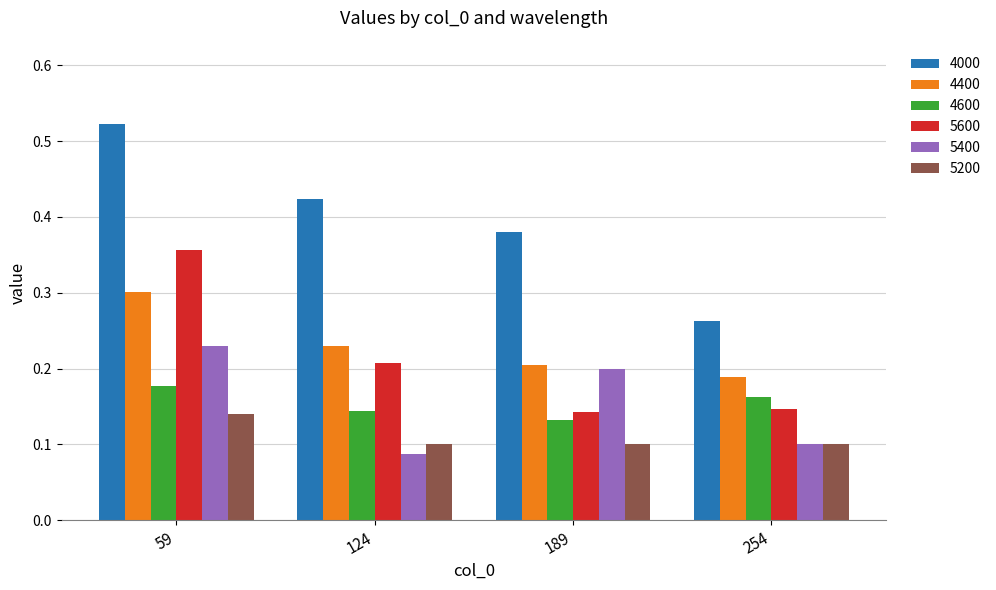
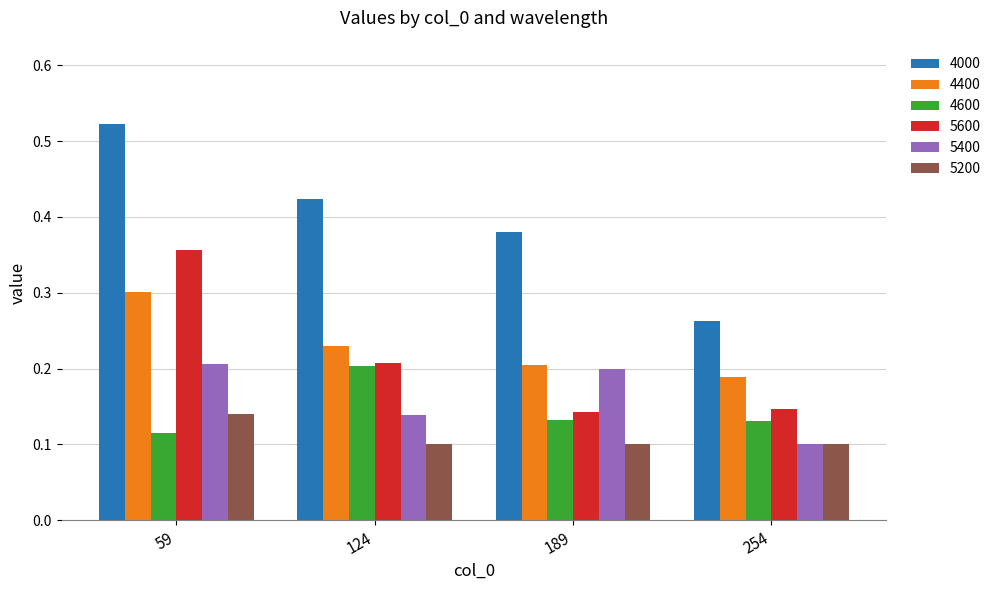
4600, 59: 0.18 -> 0.12
5400, 59: 0.23 -> 0.21
4600, 124: 0.14 -> 0.20
5400, 124: 0.09 -> 0.14
4600, 254: 0.16 -> 0.13
